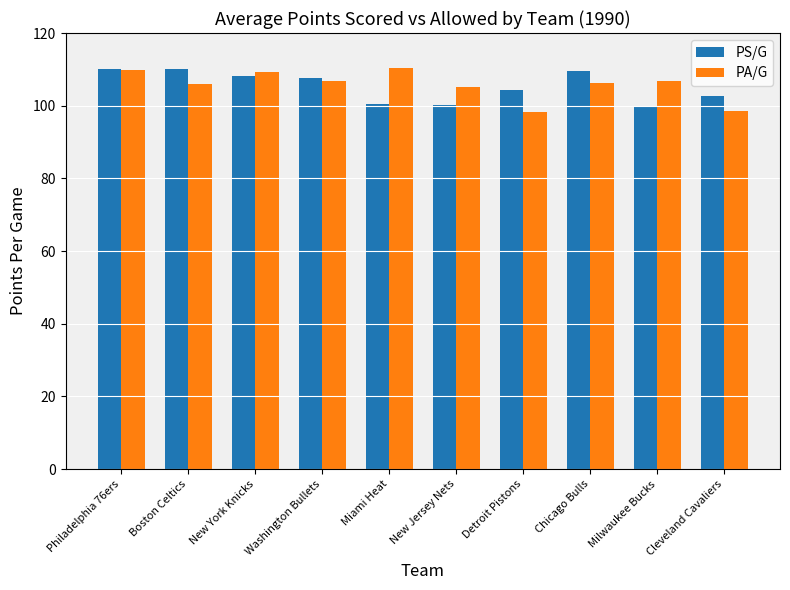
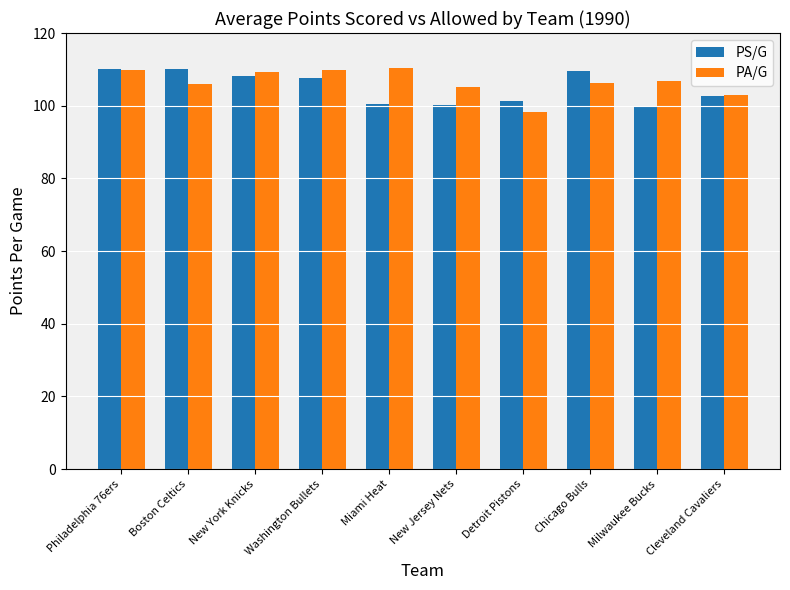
PA/G, Washington Bullets: 107 -> 110
PS/G, Detroit Pistons: 104 -> 101
PA/G, Cleveland Cavaliers: 99 -> 103
